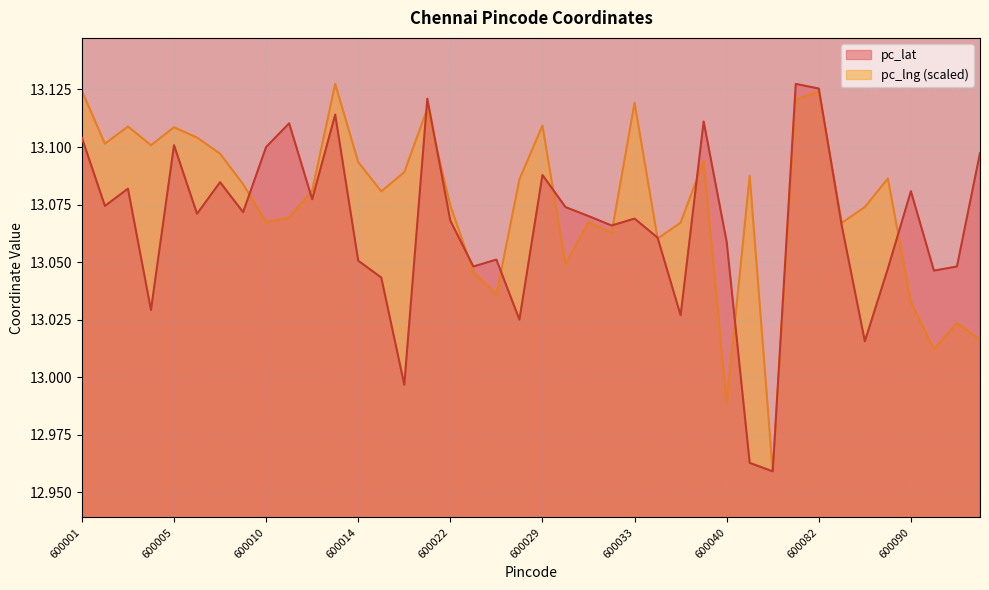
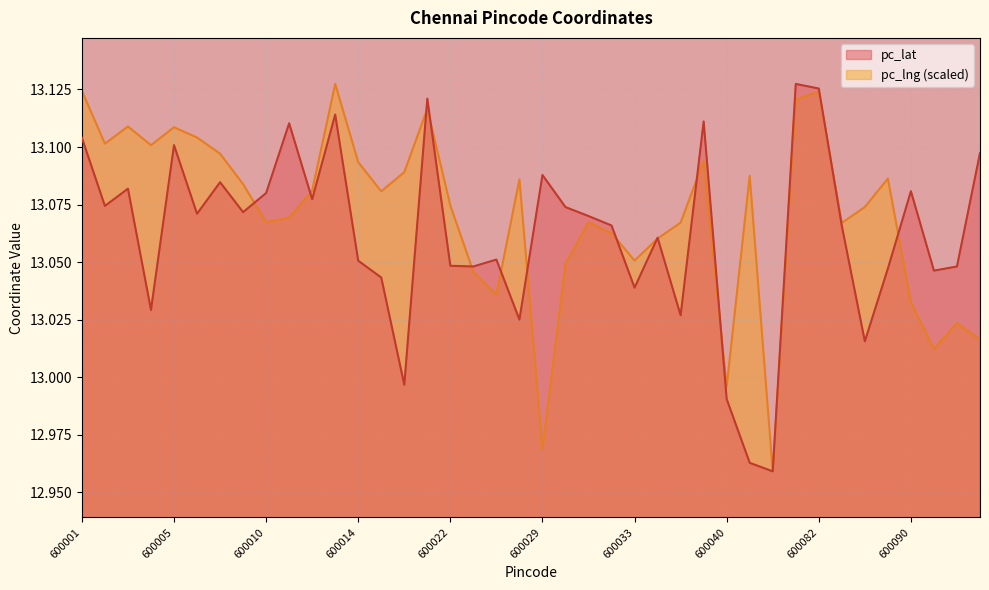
pc_lat, 600010: 13.10 -> 13.08
pc_lat, 600022: 13.068 -> 13.048
pc_lng (scaled), 600029: 13.109 -> 12.969
pc_lat, 600033: 13.069 -> 13.039
pc_lng (scaled), 600033: 13.119 -> 13.051
pc_lat, 600040: 13.059 -> 12.991
pc_lng (scaled), 600040: 12.989 -> 12.996
